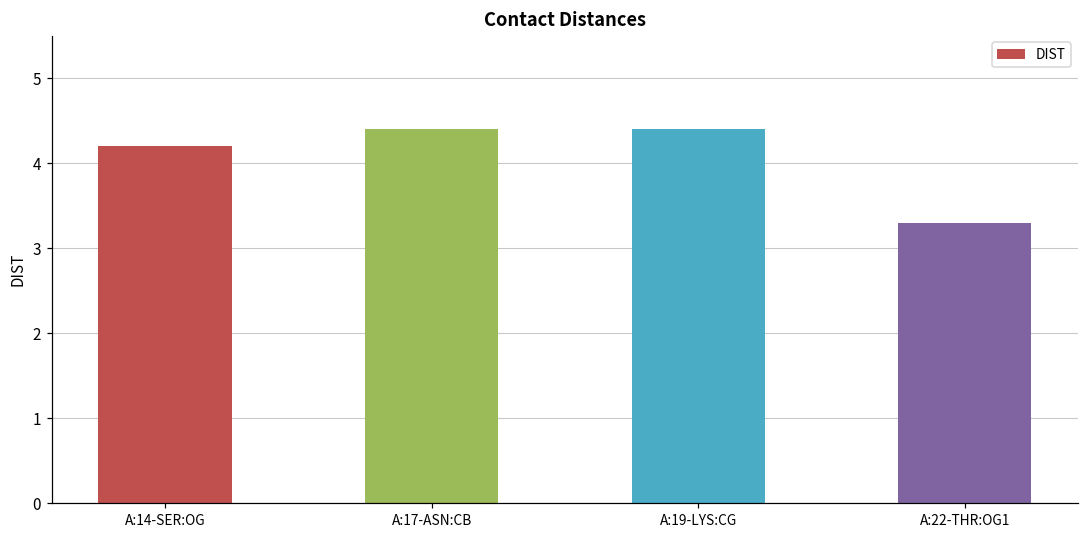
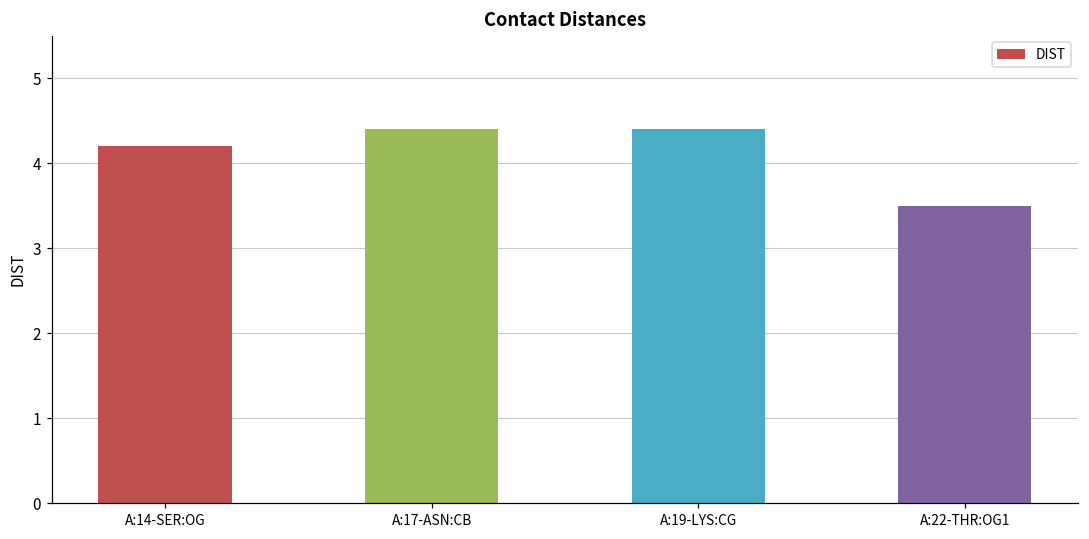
A:22-THR:OG1: 3.3 -> 3.5
